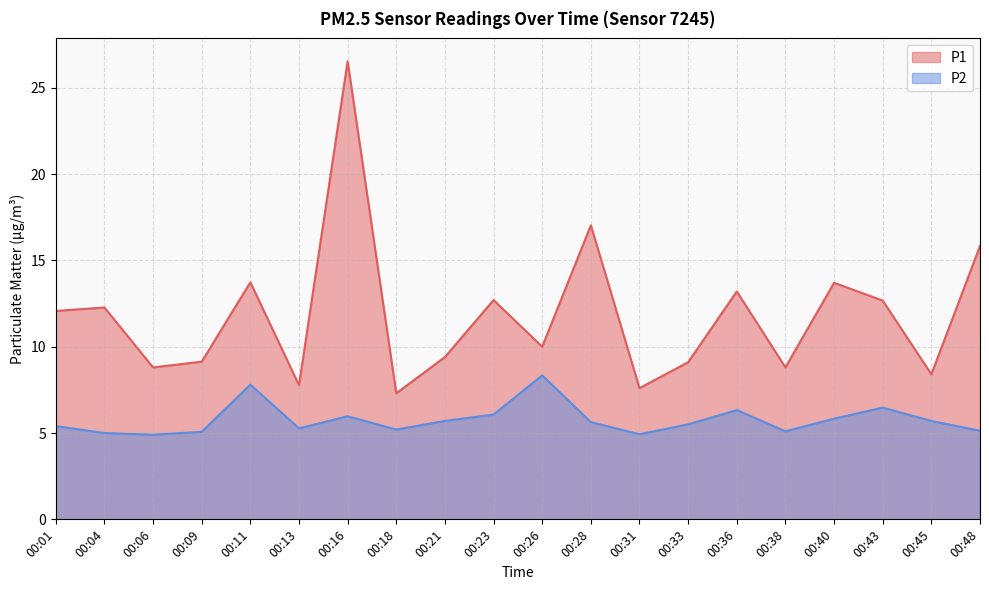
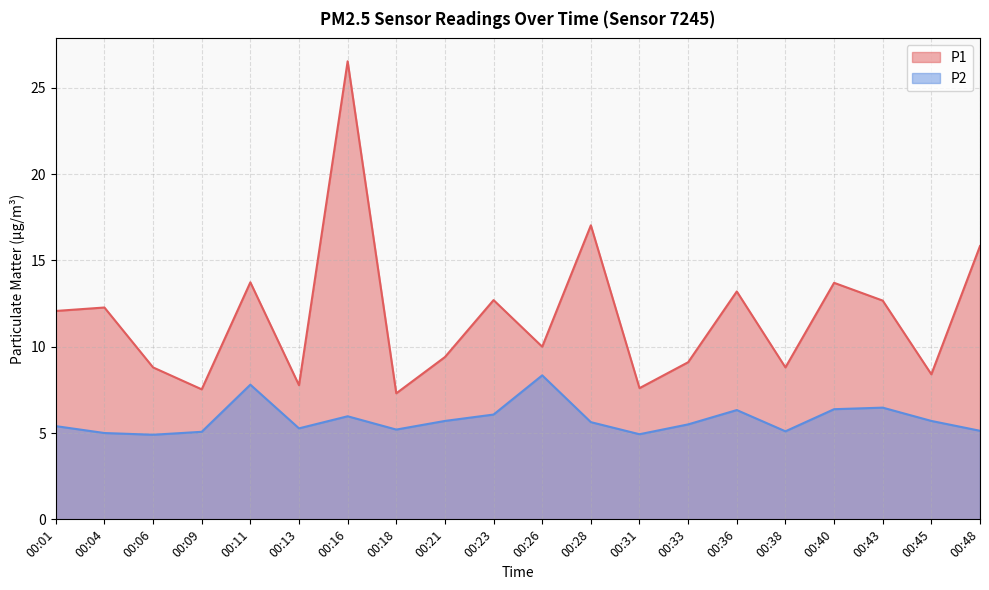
P1, 00:09: 9.1 -> 7.5
P2, 00:40: 5.8 -> 6.4
